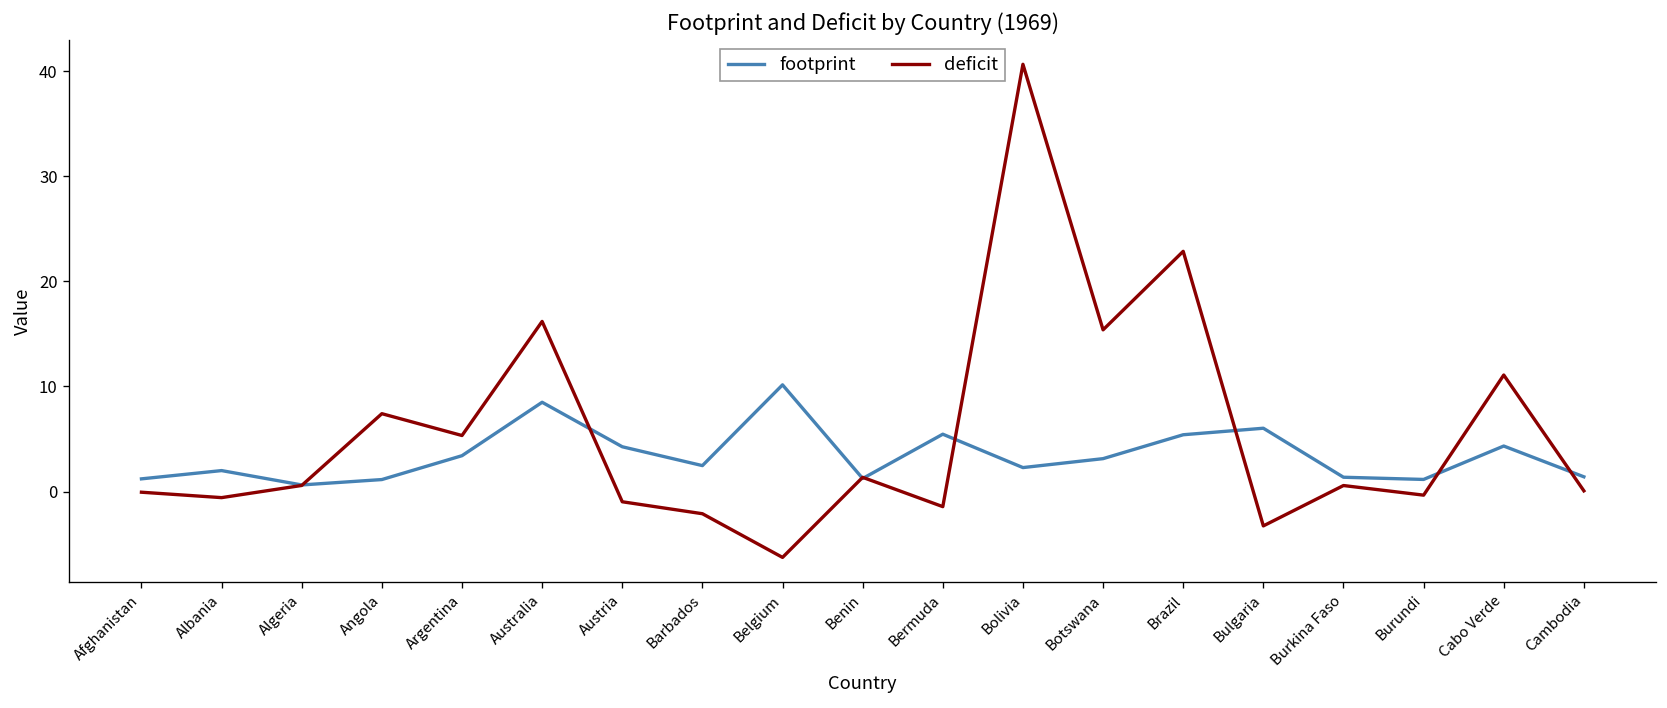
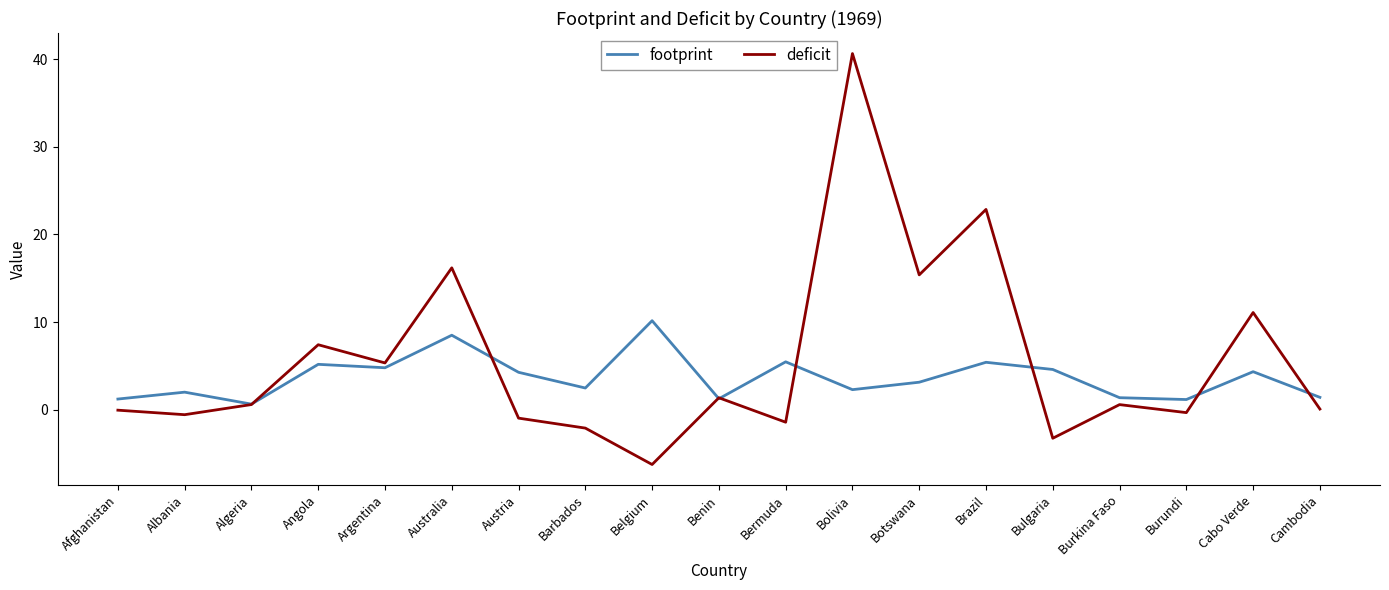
footprint, Angola: 1 -> 5
footprint, Argentina: 3 -> 5
footprint, Bulgaria: 6 -> 5
